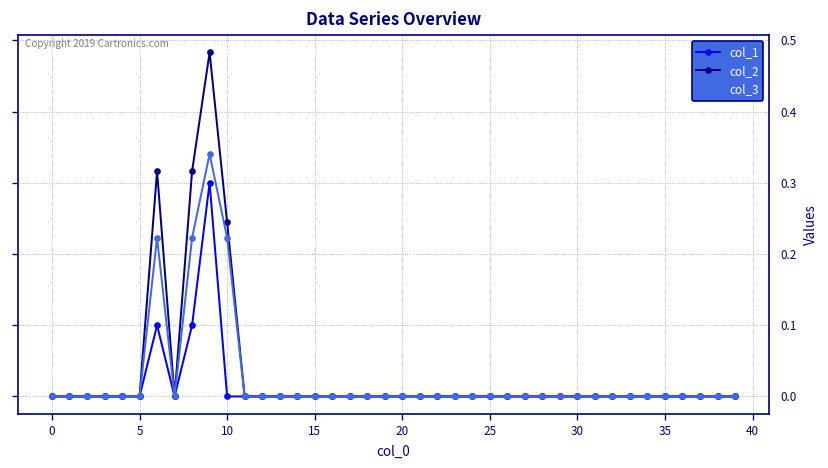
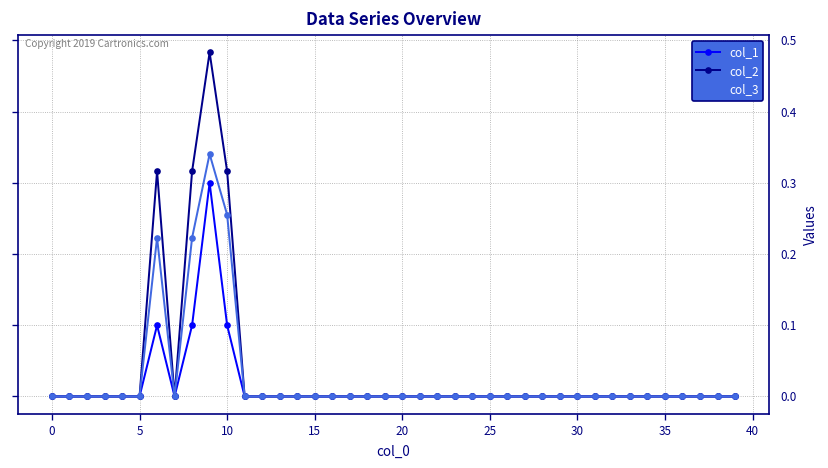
col_1, 10: 0.0 -> 0.1
col_2, 10: 0.24 -> 0.32
col_3, 10: 0.22 -> 0.26
